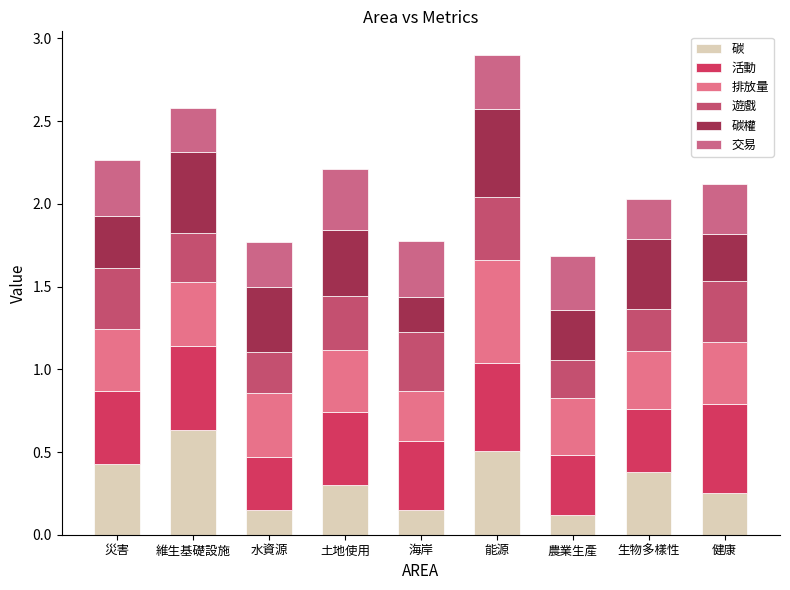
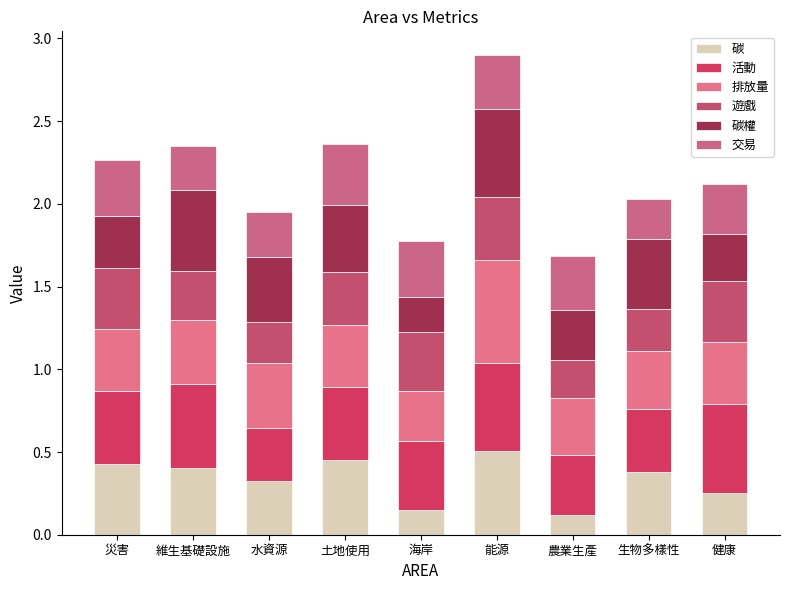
碳, 維生基礎設施: 0.63 -> 0.40
碳, 水資源: 0.15 -> 0.32
碳, 土地使用: 0.30 -> 0.45
